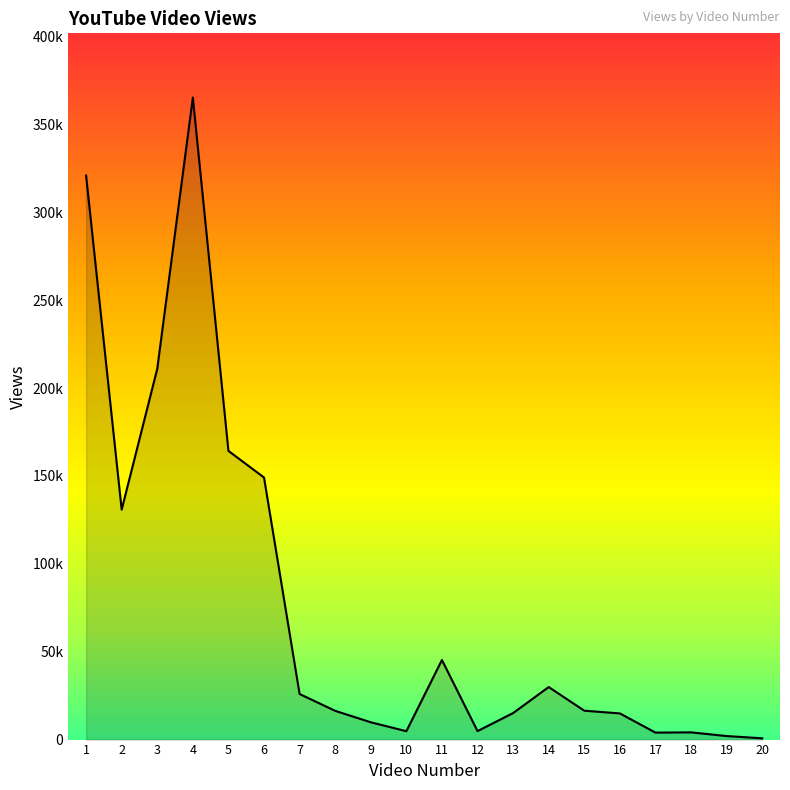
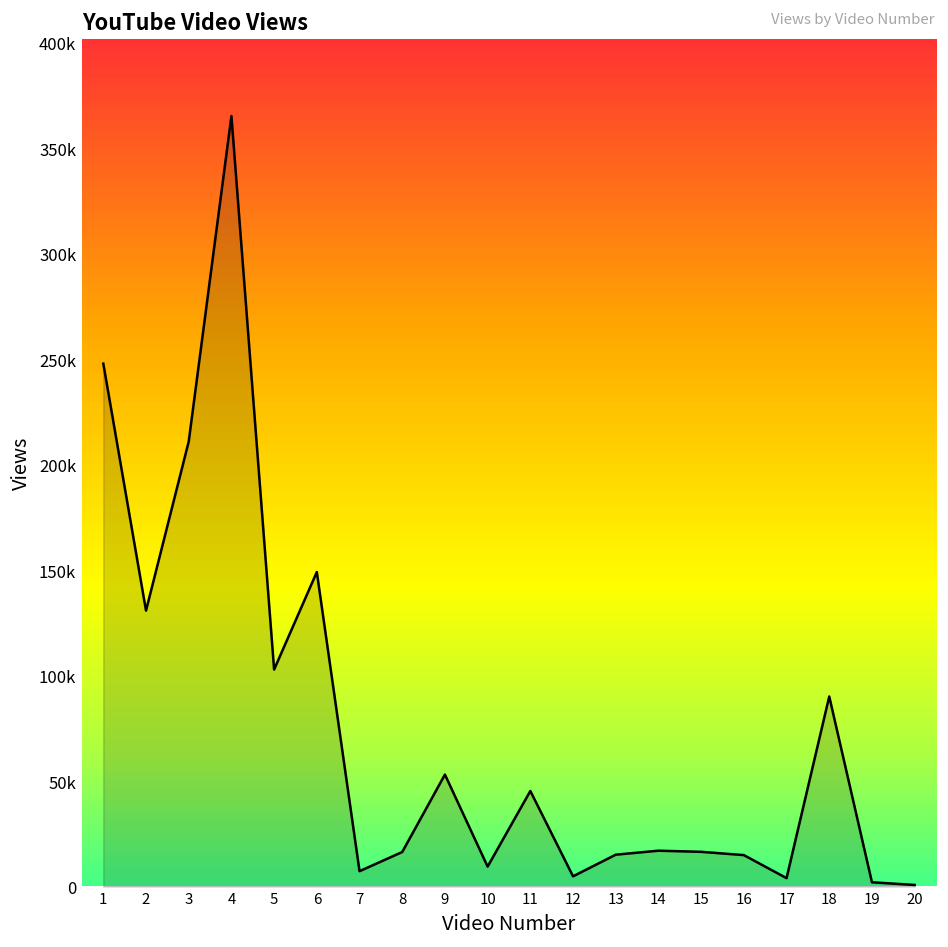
1: 321000 -> 248000
5: 164000 -> 103000
7: 26000 -> 7000
9: 10000 -> 53000
10: 5000 -> 9000
14: 30000 -> 17000
18: 4000 -> 90000
